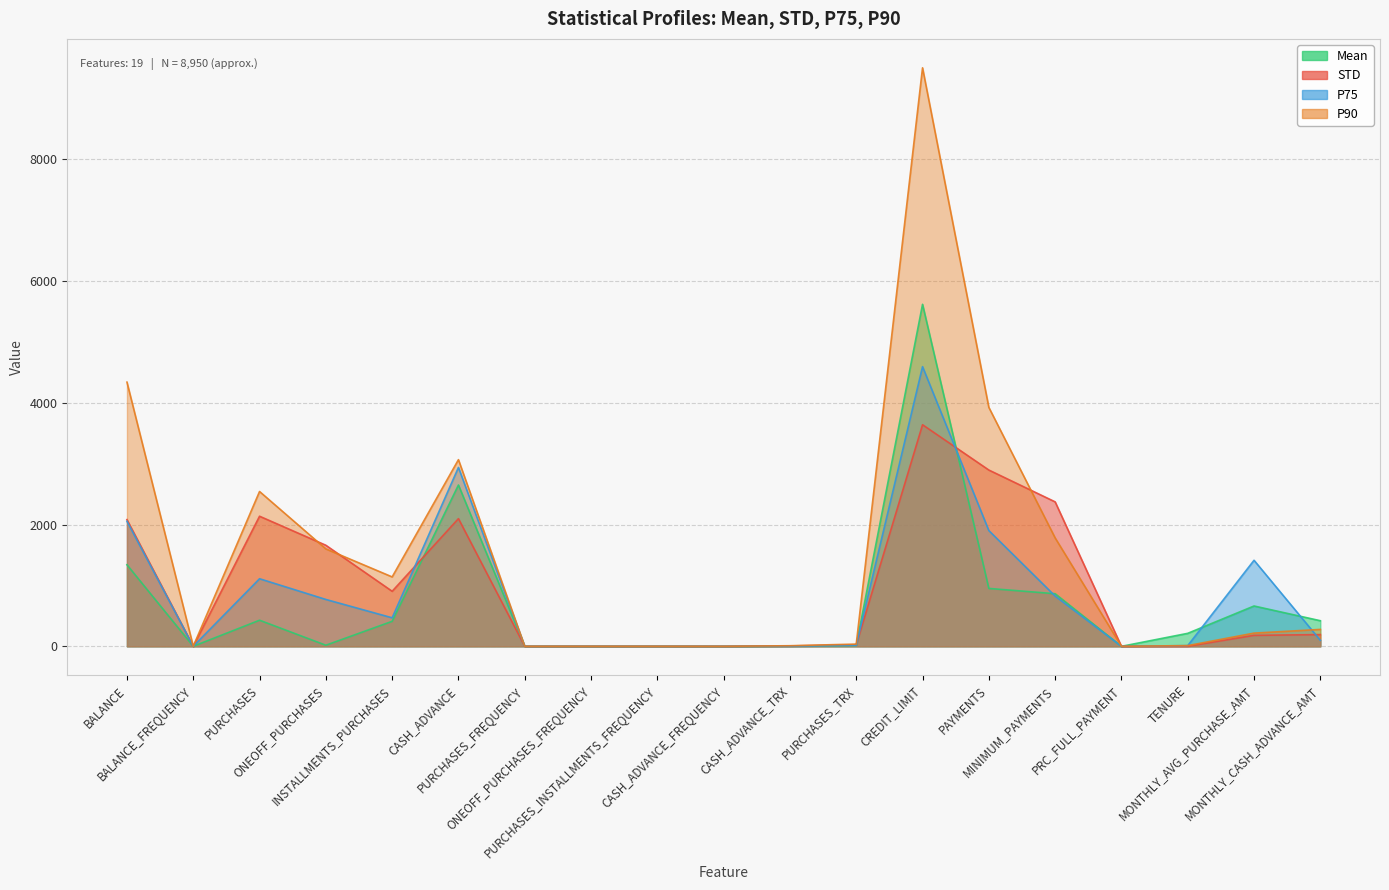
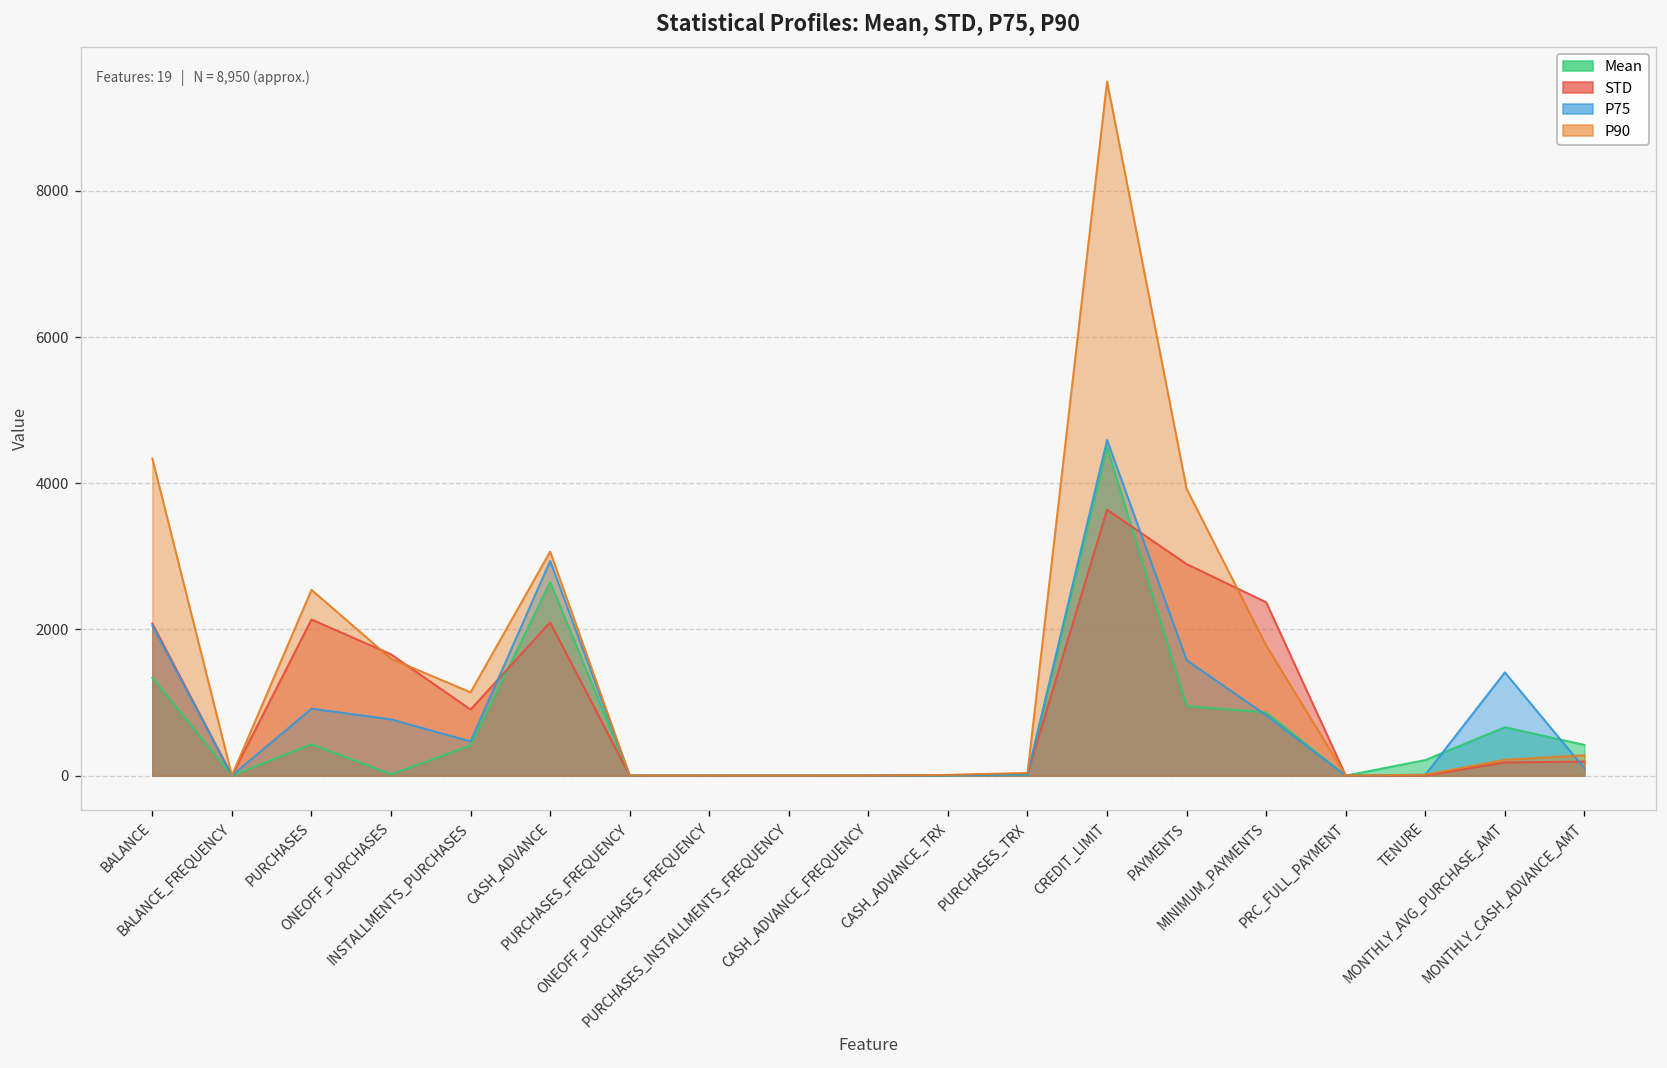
P75, PURCHASES: 1100 -> 900
Mean, CREDIT_LIMIT: 5600 -> 4500
P75, PAYMENTS: 1900 -> 1600
